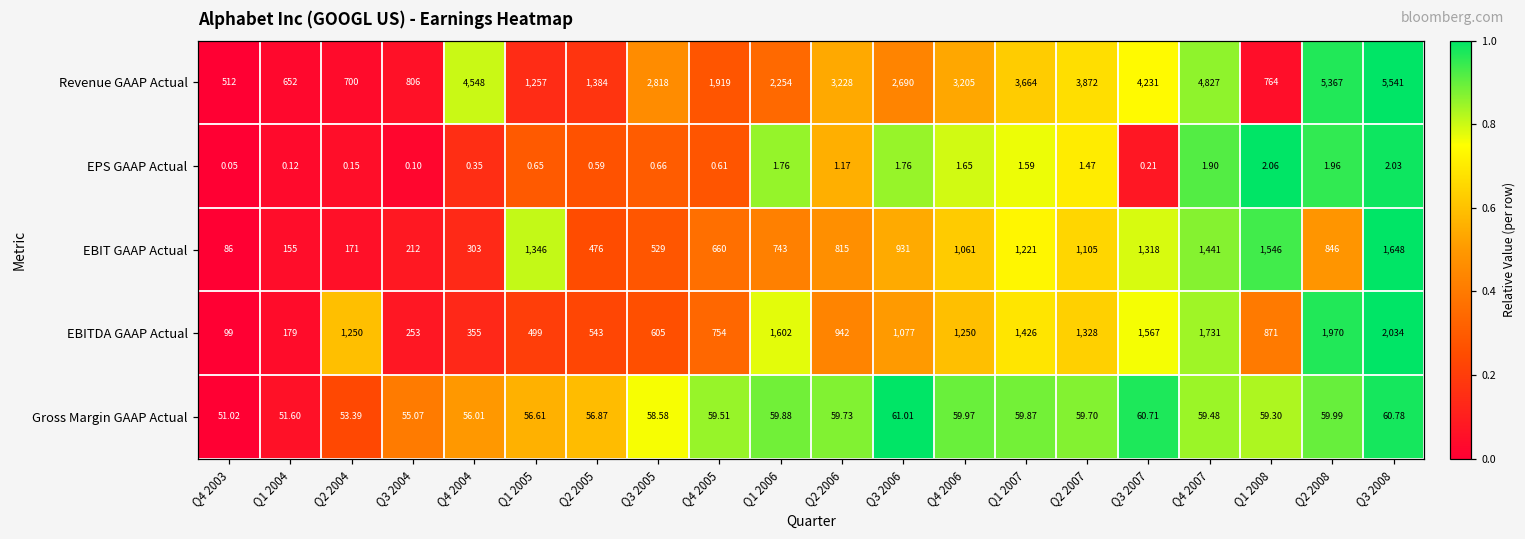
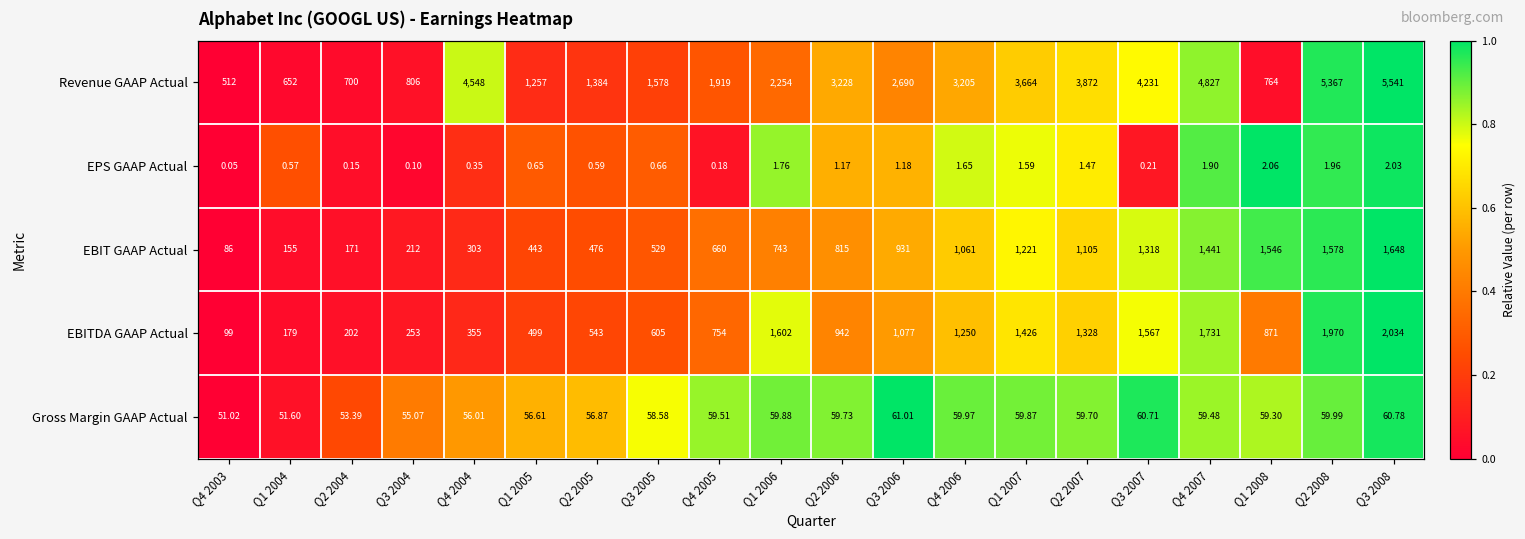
Revenue GAAP Actual, Q3 2005: 2,818 -> 1,578
EPS GAAP Actual, Q1 2004: 0.12 -> 0.57
EPS GAAP Actual, Q4 2005: 0.61 -> 0.18
EPS GAAP Actual, Q3 2006: 1.76 -> 1.18
EBIT GAAP Actual, Q1 2005: 1,346 -> 443
EBIT GAAP Actual, Q2 2008: 846 -> 1,578
EBITDA GAAP Actual, Q2 2004: 1,250 -> 202
